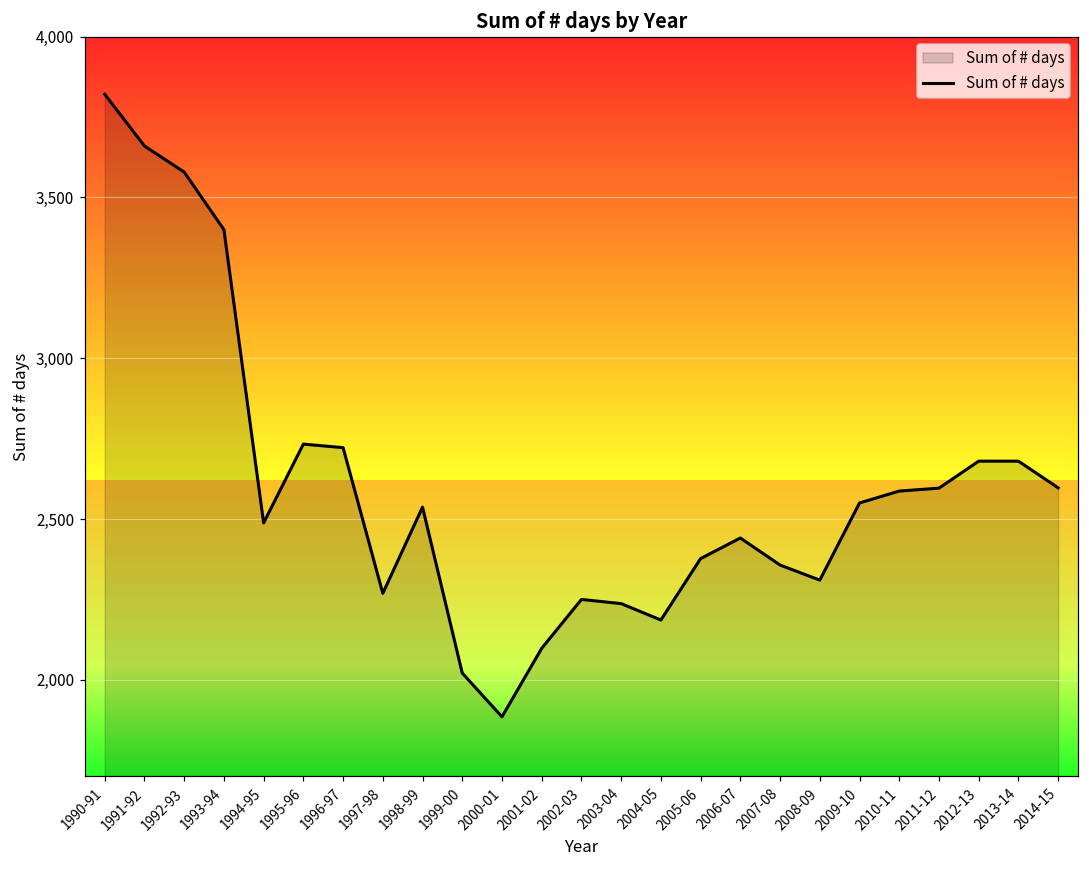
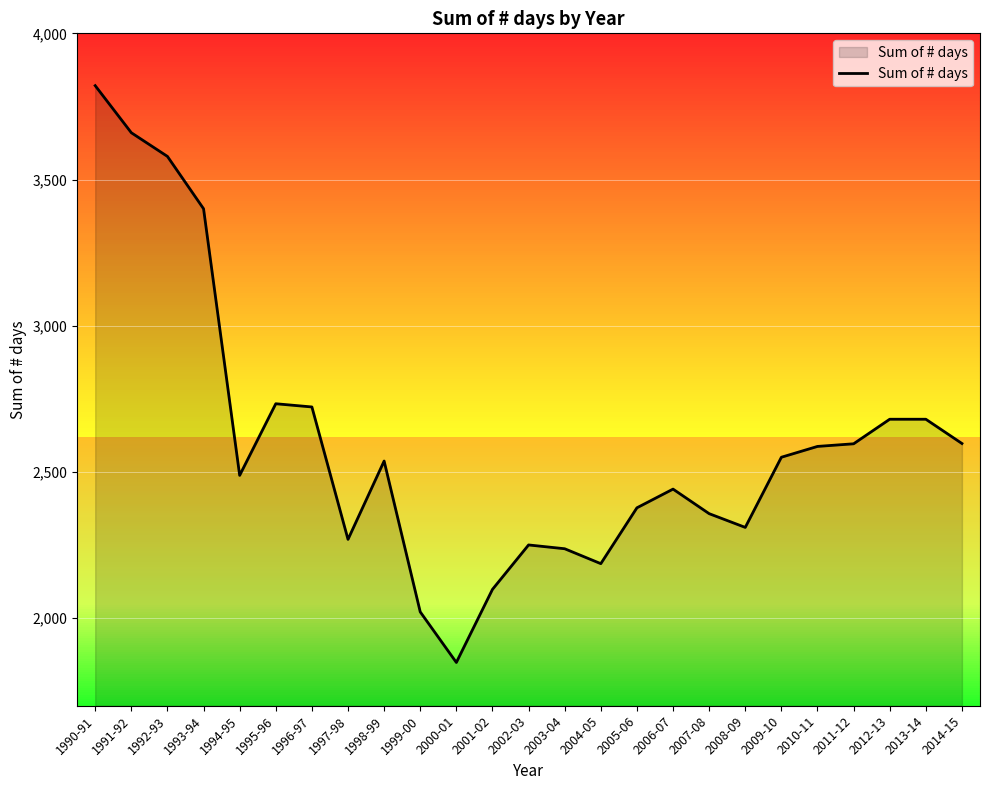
Sum of # days, 2000-01: 1,890 -> 1,850
